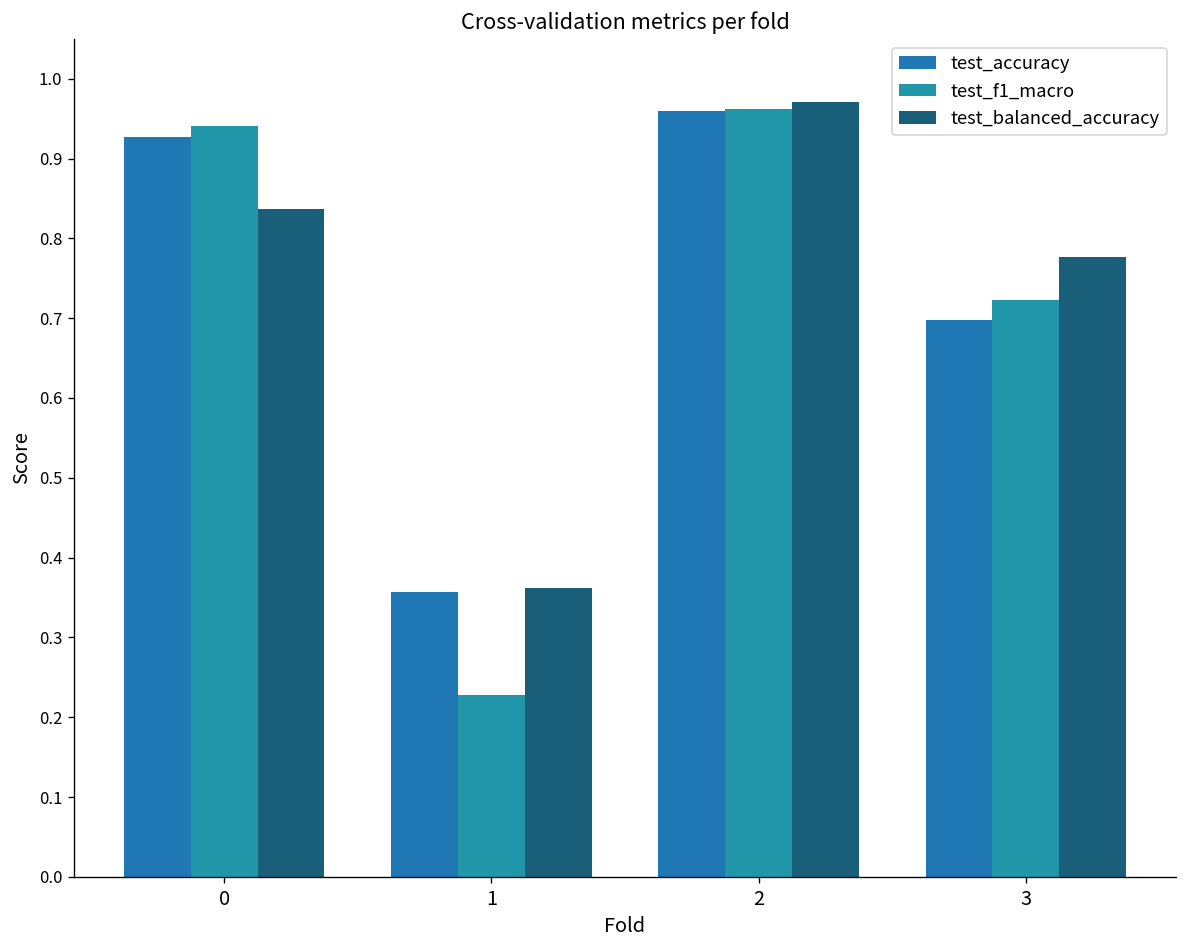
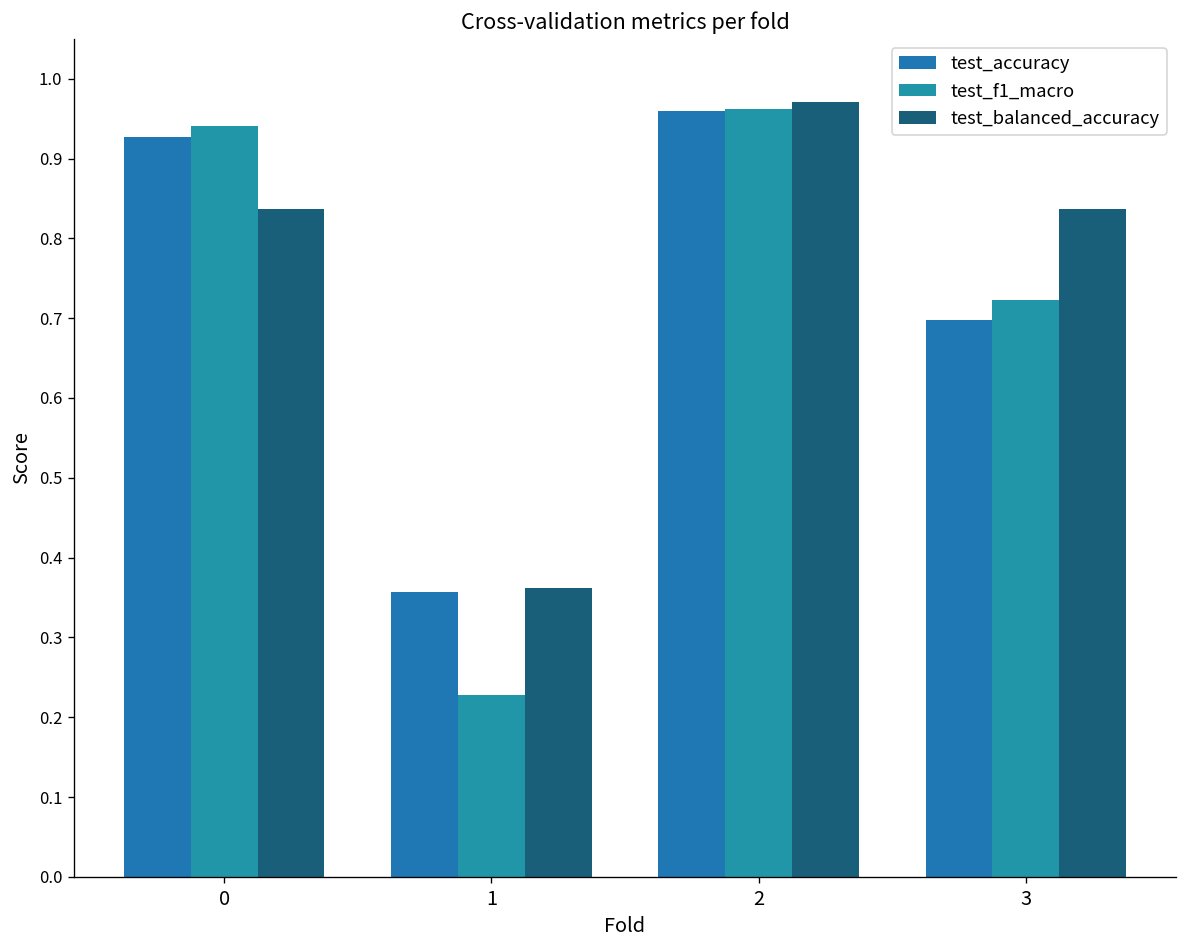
test_balanced_accuracy, 3: 0.78 -> 0.84
